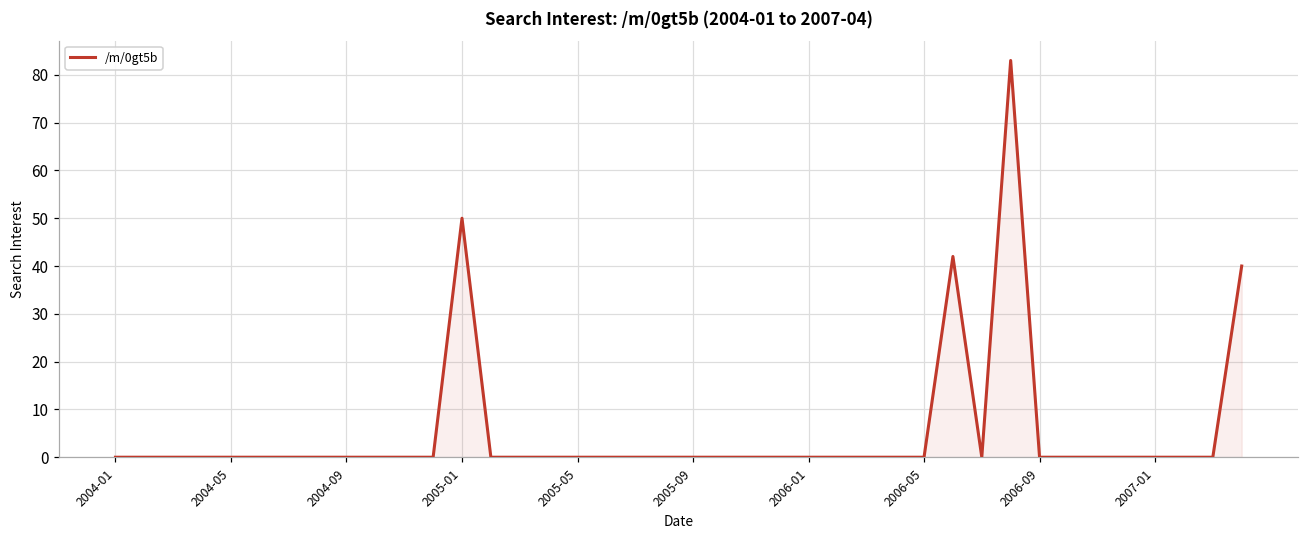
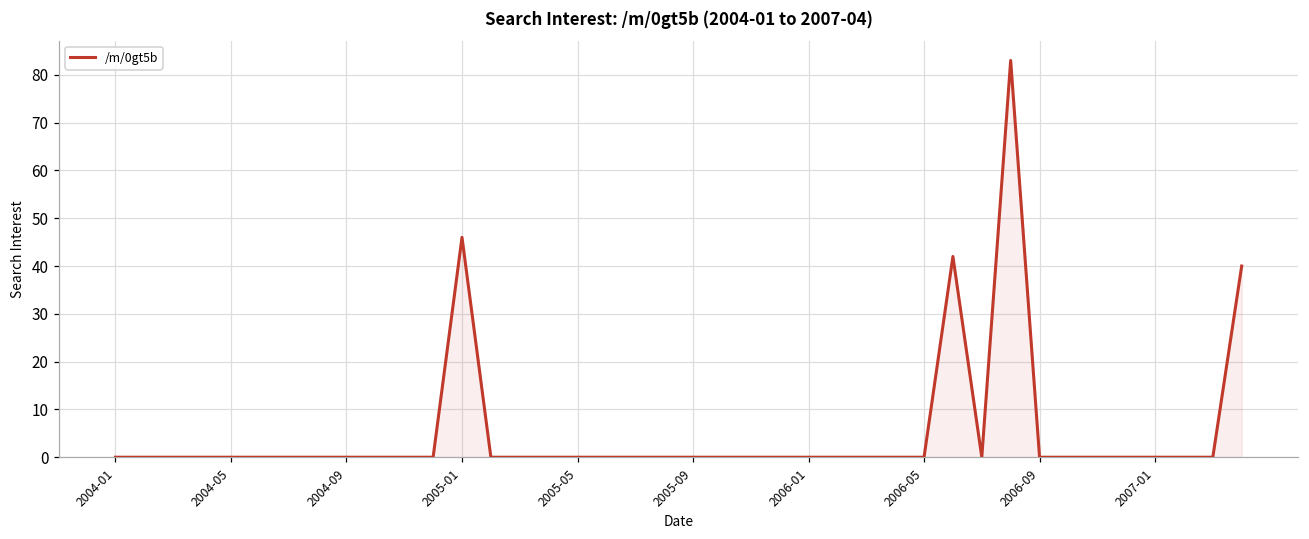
2005-01: 50 -> 46
